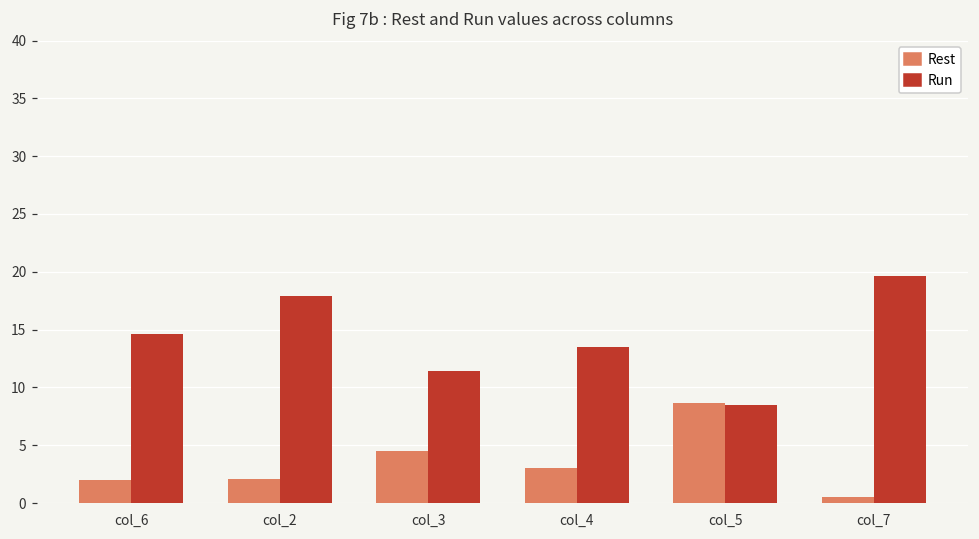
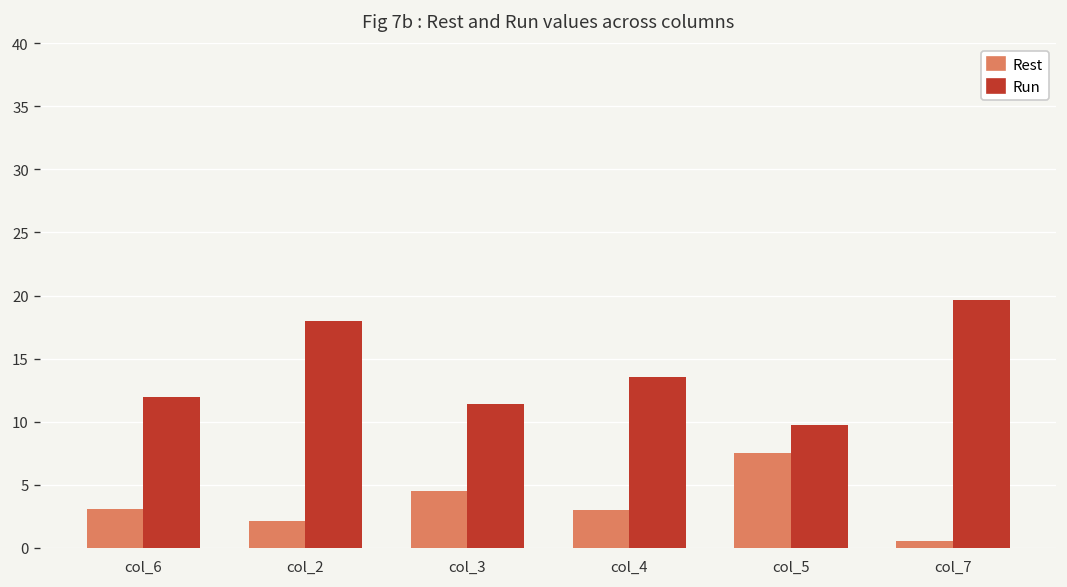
Rest, col_6: 2.0 -> 3.0
Run, col_6: 14.6 -> 11.9
Rest, col_5: 8.6 -> 7.5
Run, col_5: 8.5 -> 9.7
